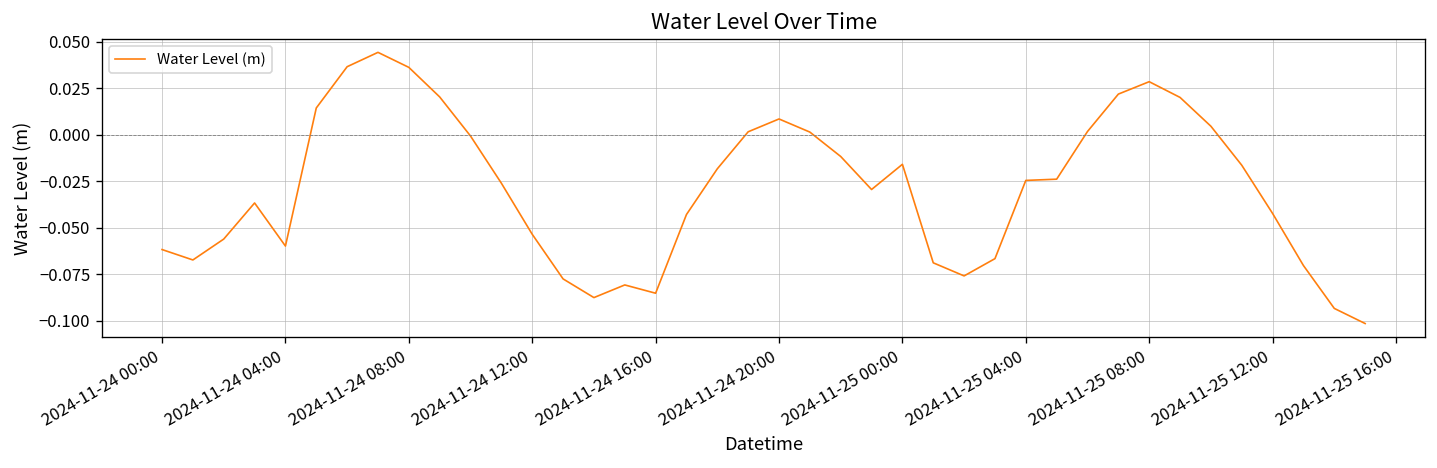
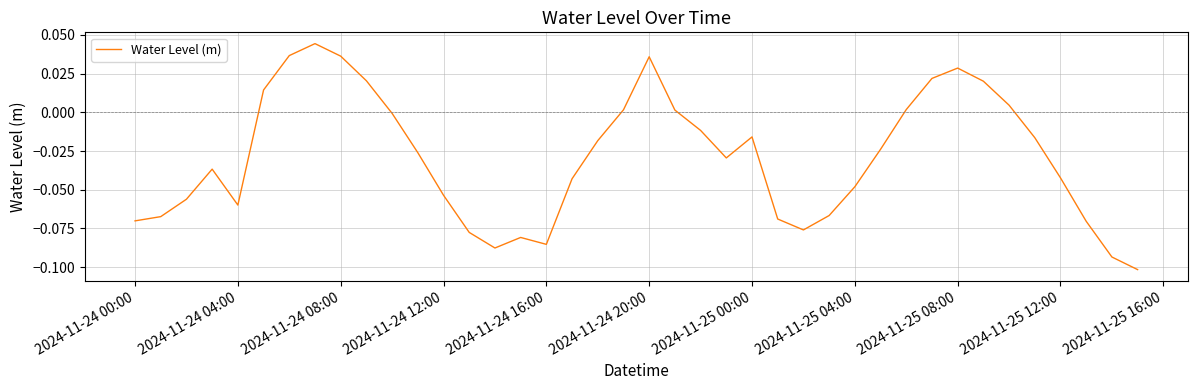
2024-11-24 00:00: -0.062 -> -0.070
2024-11-24 20:00: 0.009 -> 0.036
2024-11-25 04:00: -0.025 -> -0.048
